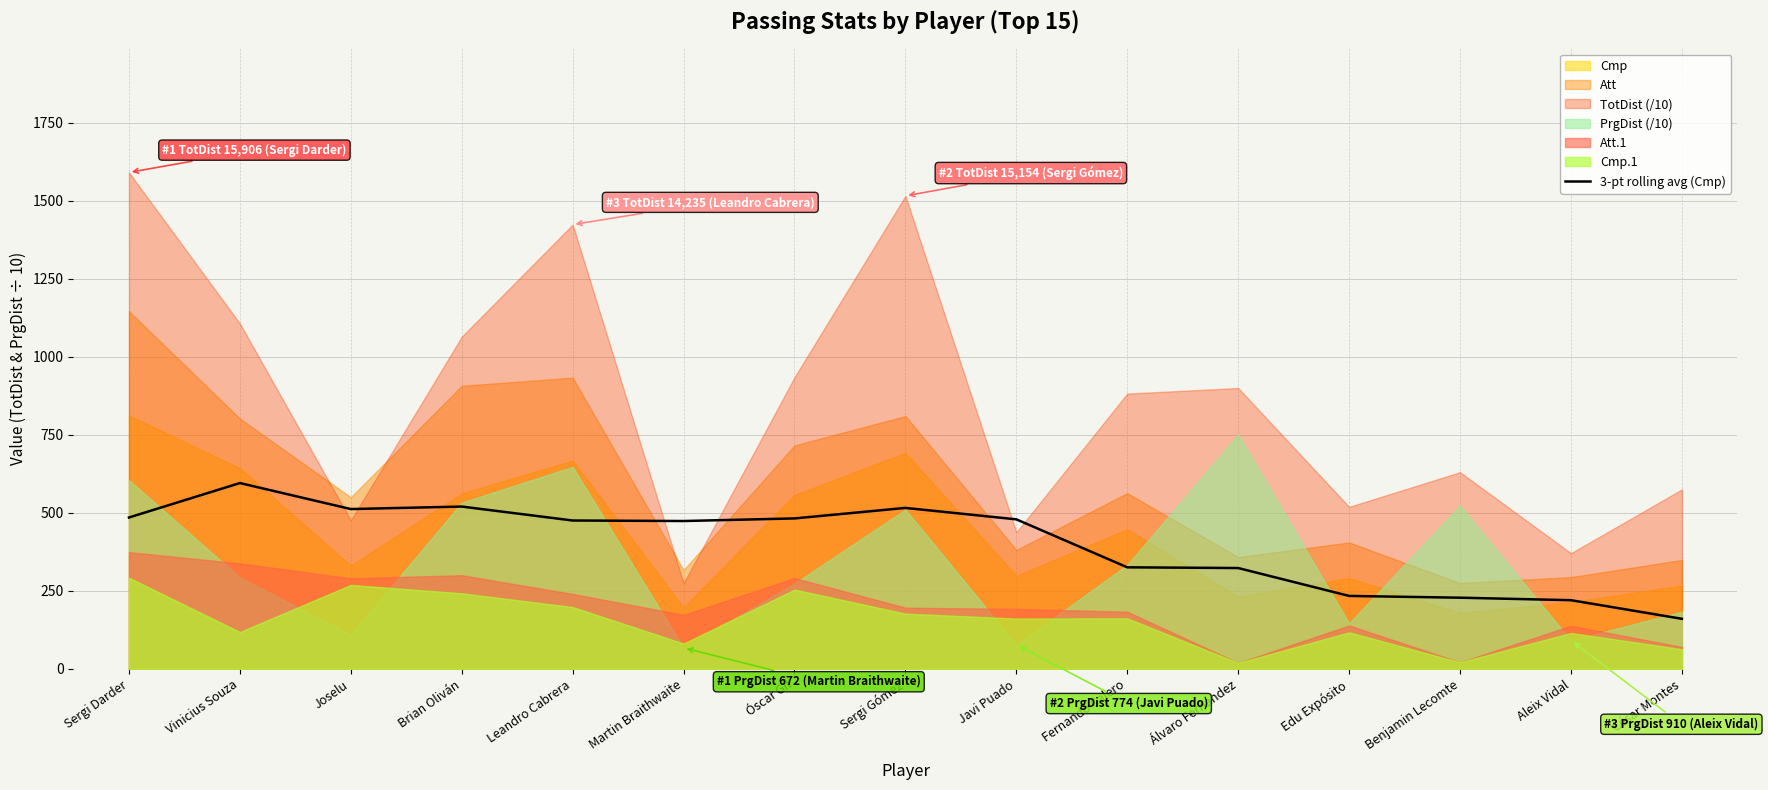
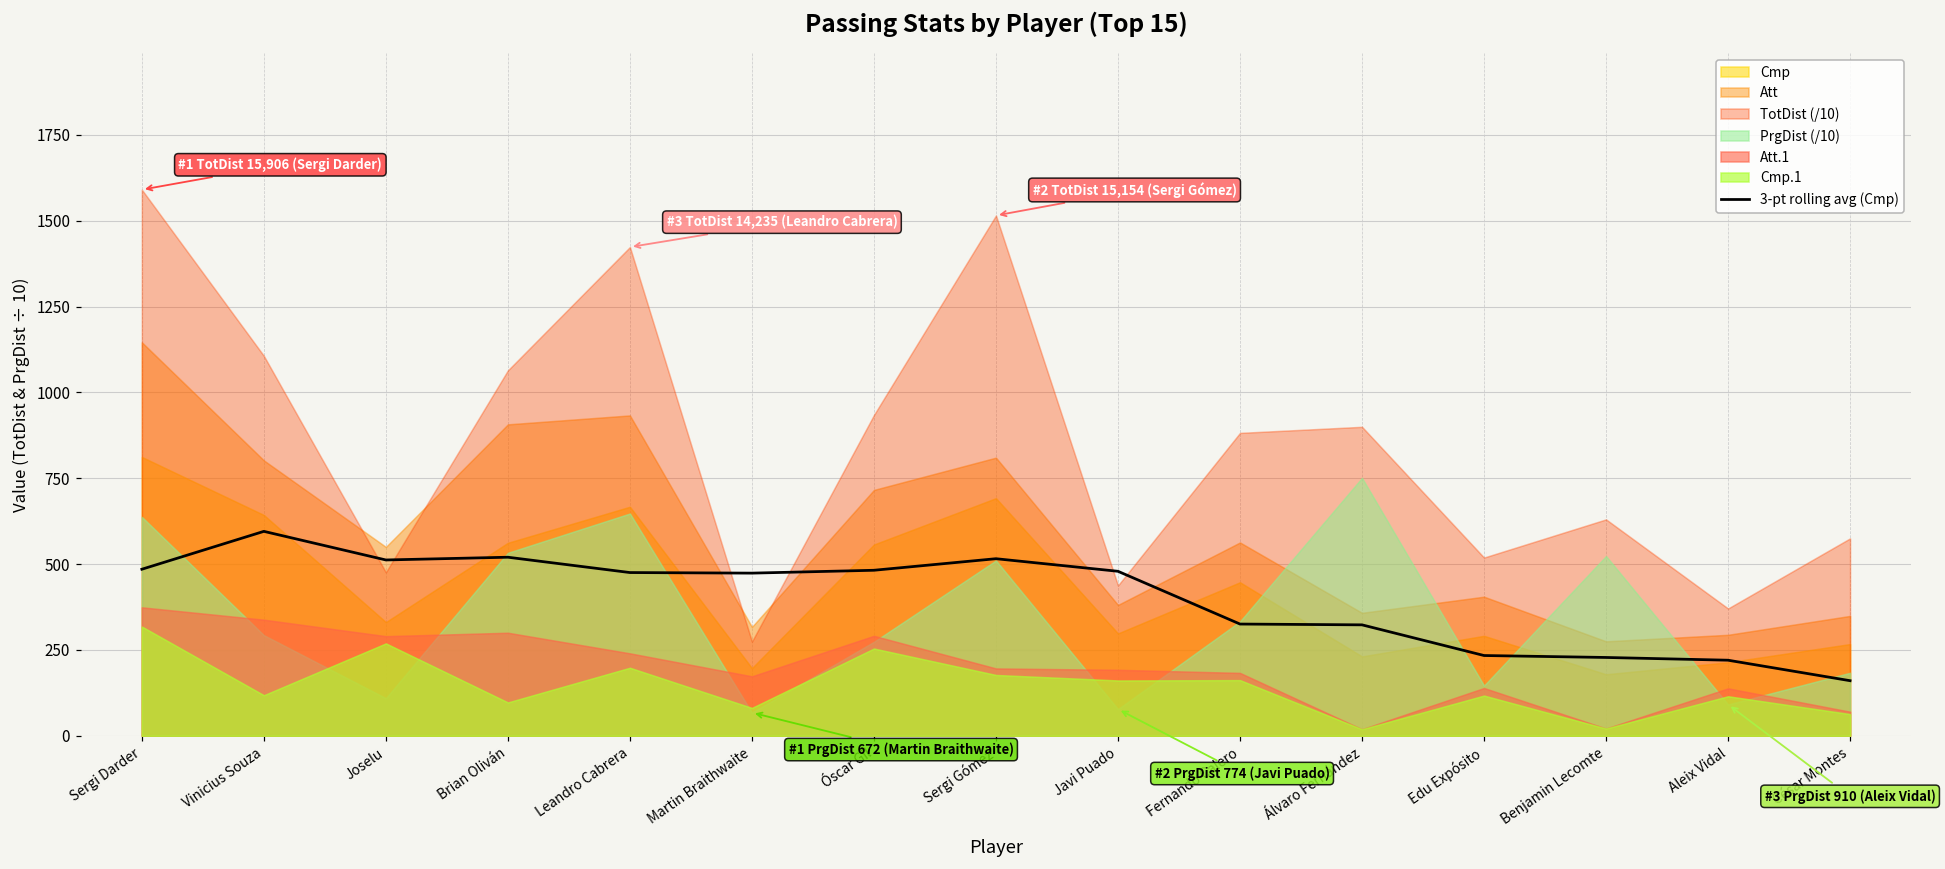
PrgDist (/10), Sergi Darder: 600 -> 640
Cmp.1, Sergi Darder: 290 -> 320
Cmp.1, Brian Oliván: 240 -> 100
